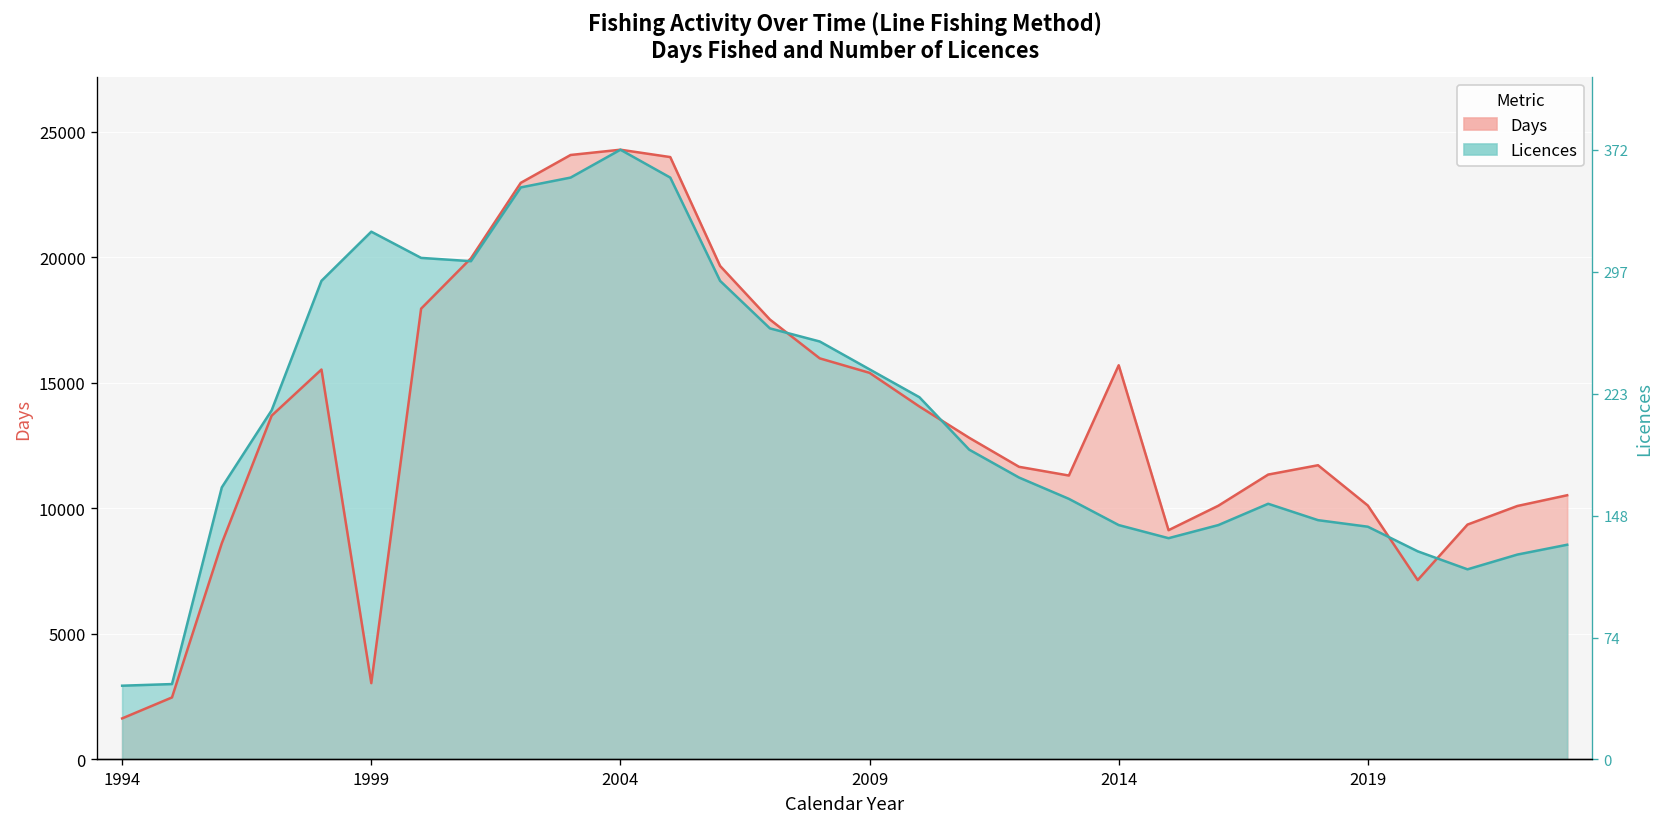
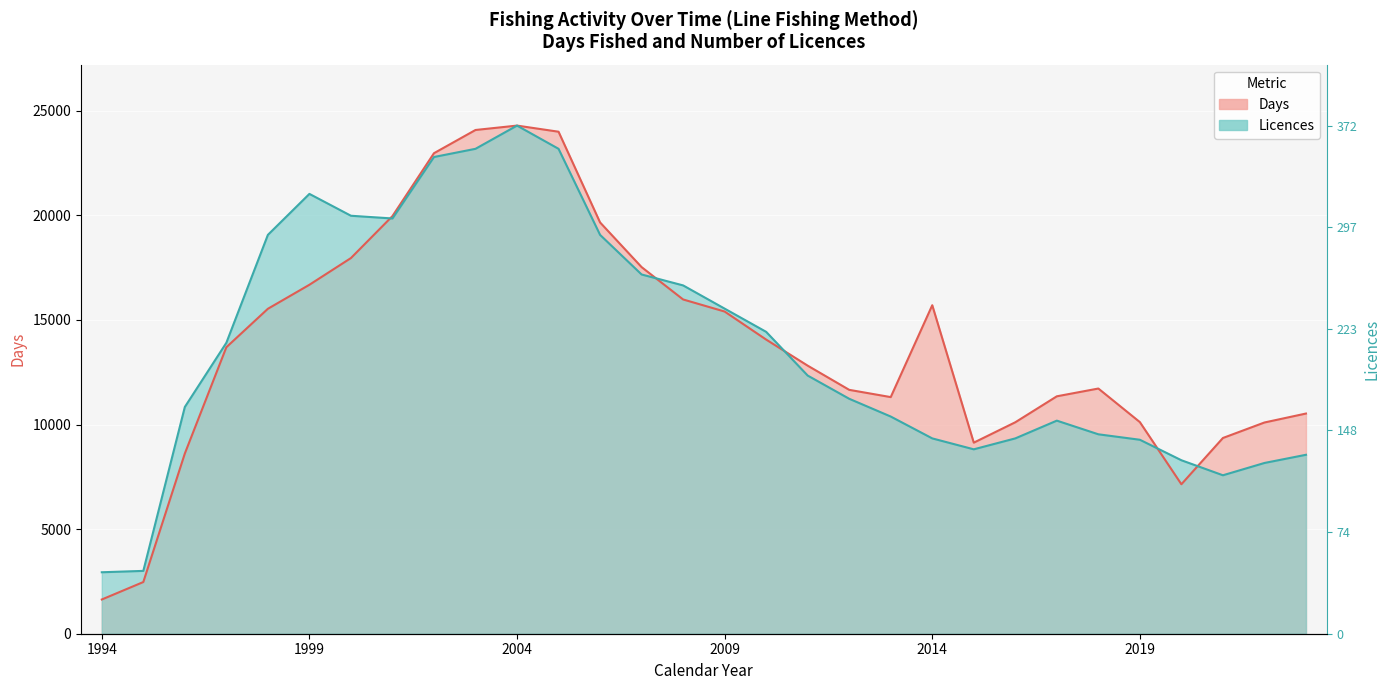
Days, 1999: 3000 -> 16700
